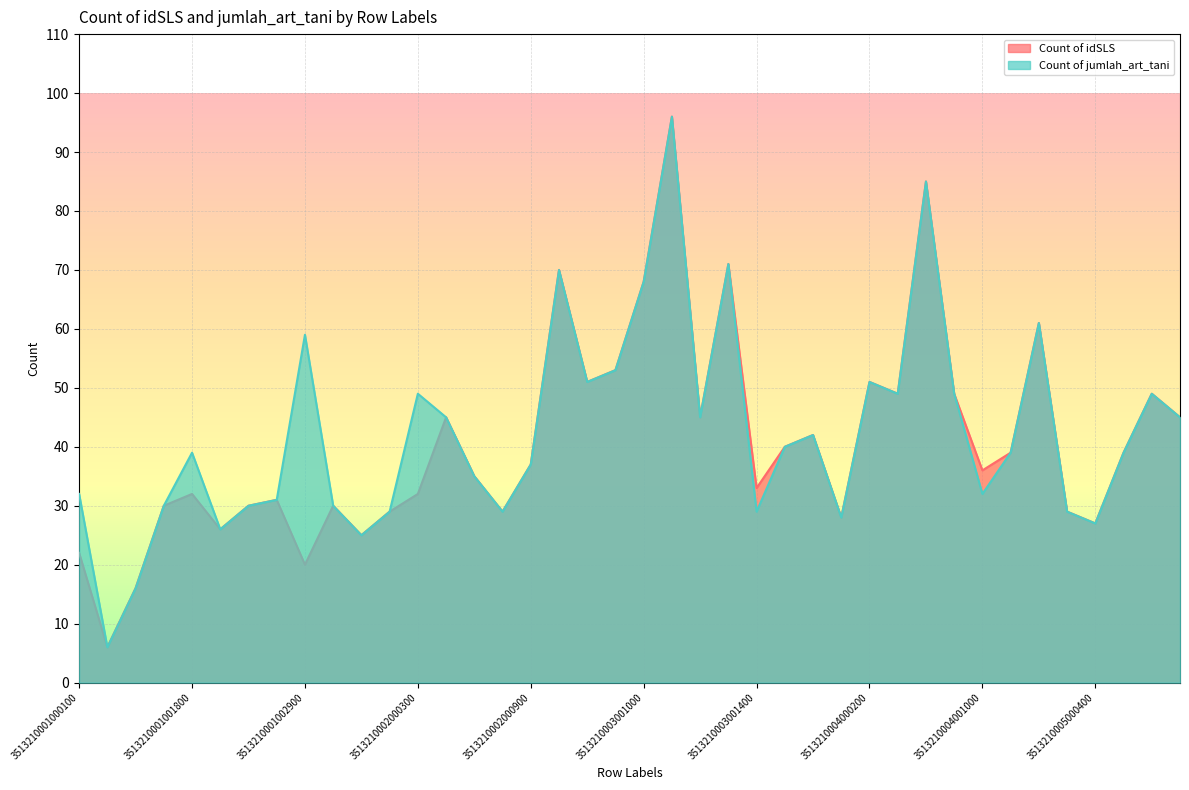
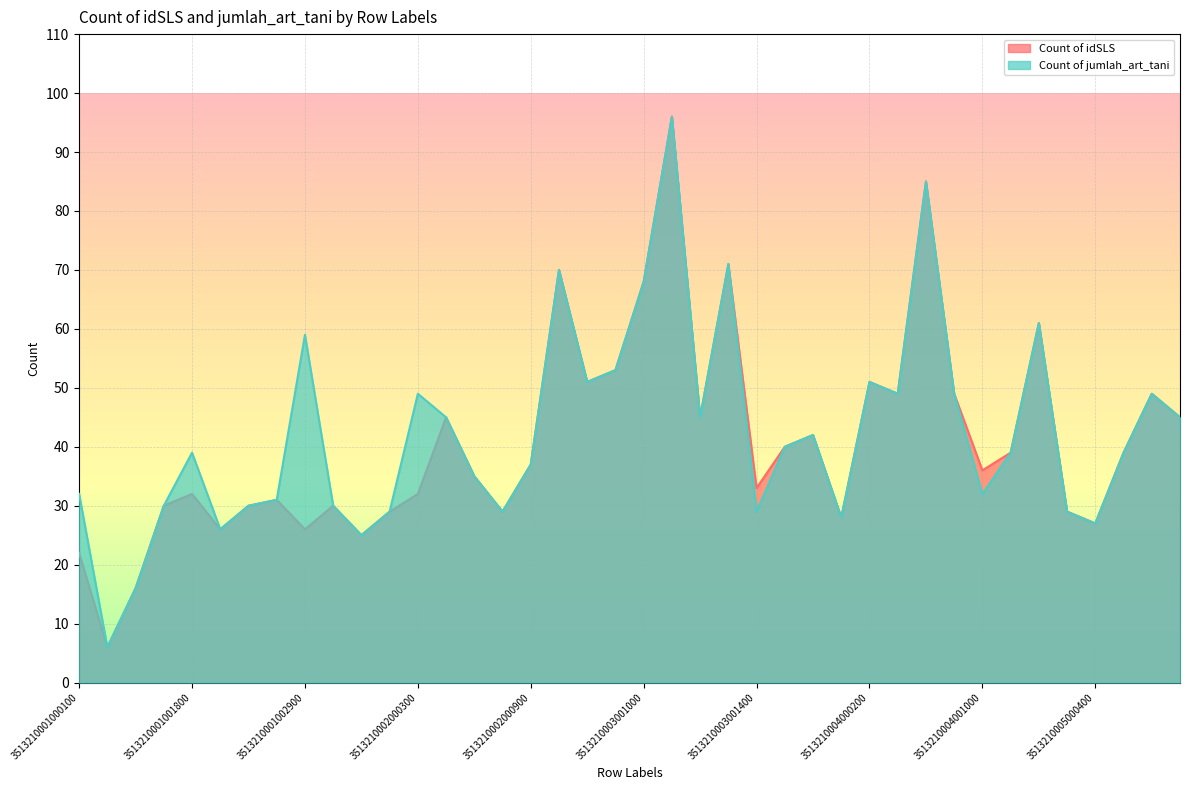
Count of idSLS, 3513210001002900: 20 -> 26
